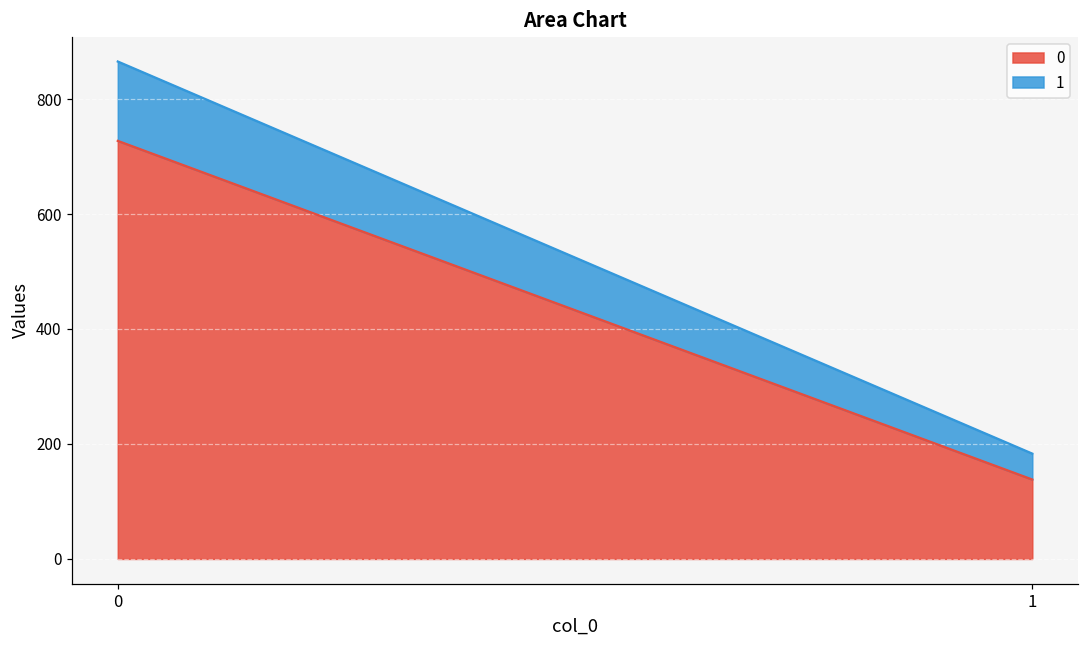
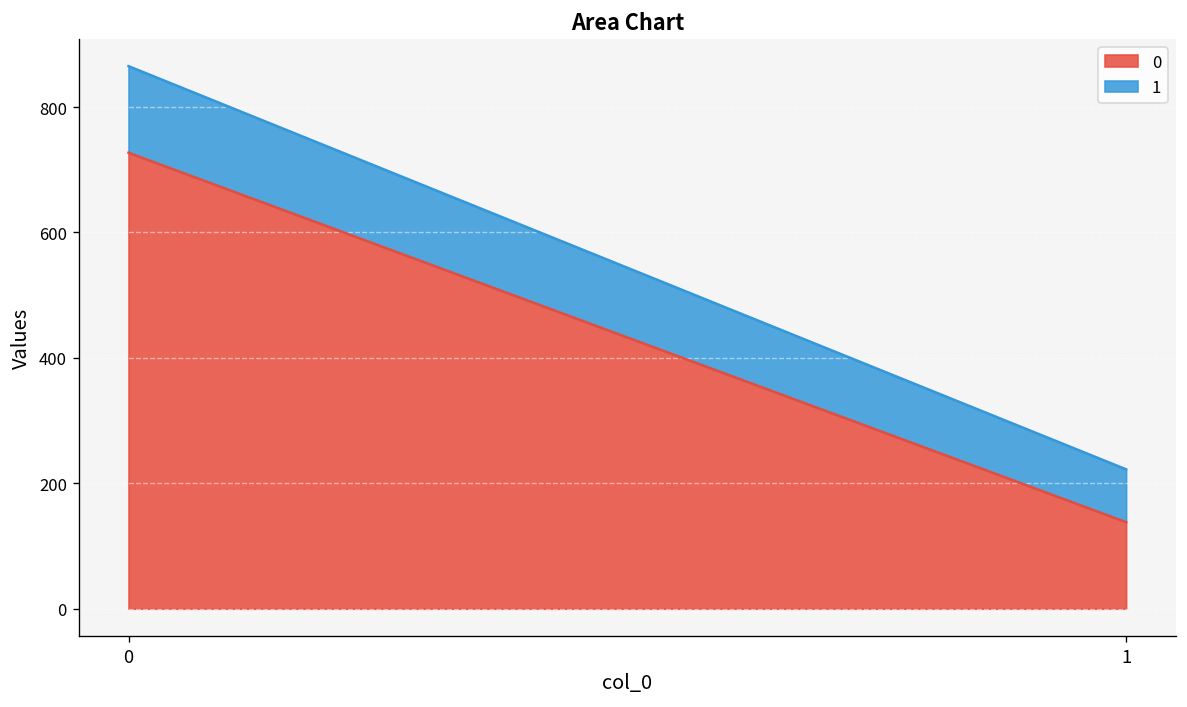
1, 1: 50 -> 80
